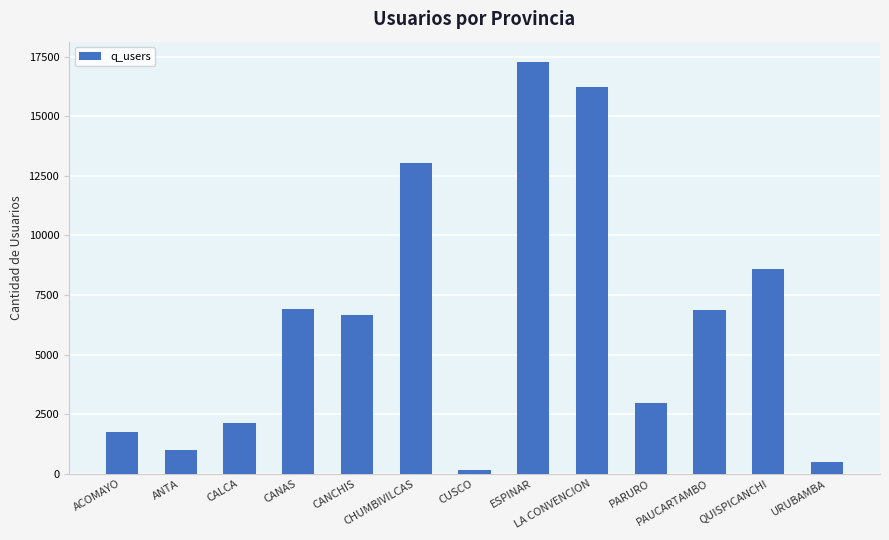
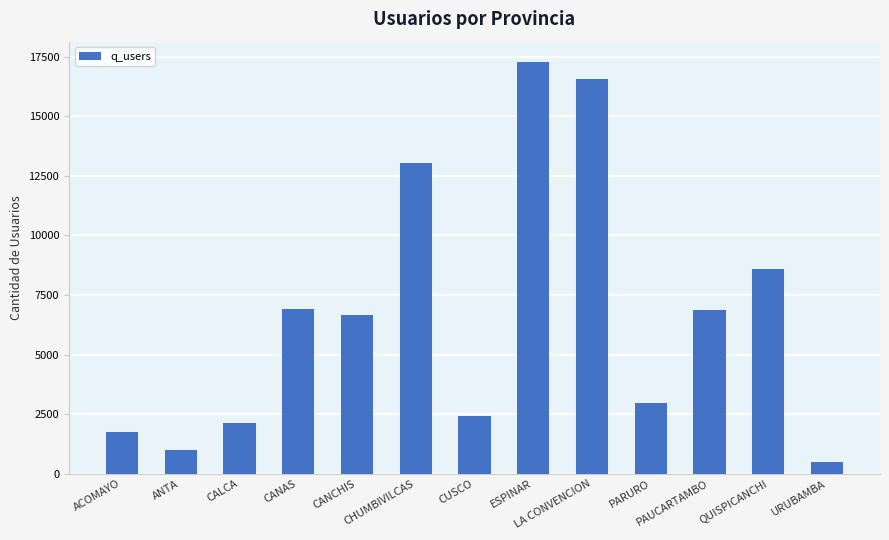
CUSCO: 200 -> 2400
LA CONVENCION: 16200 -> 16600
